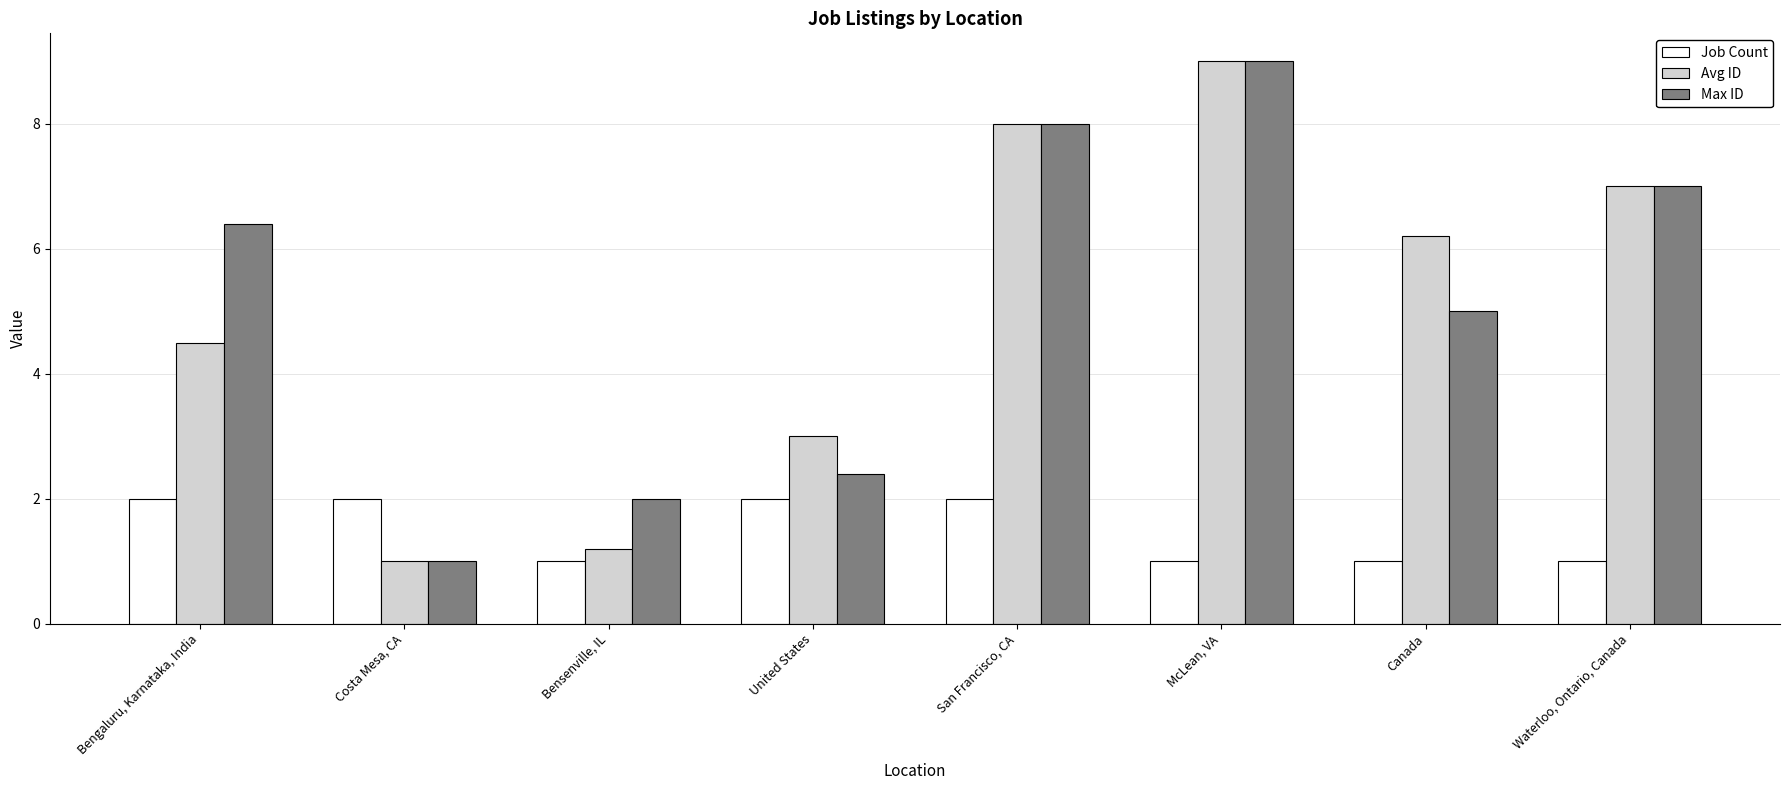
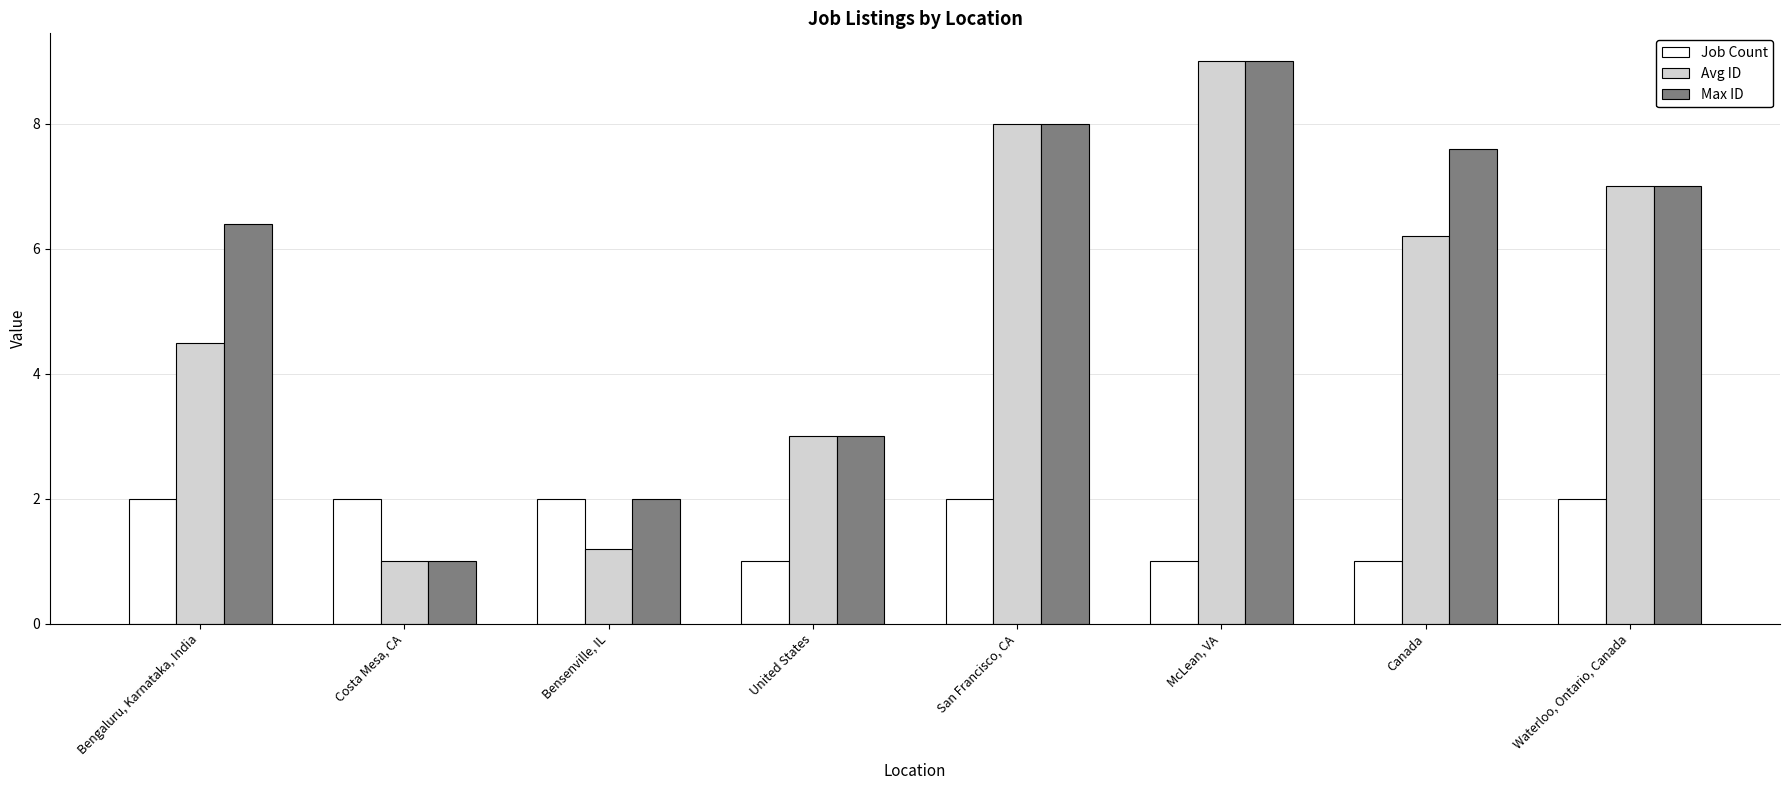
Job Count, Bensenville, IL: 1 -> 2
Job Count, United States: 2 -> 1
Max ID, United States: 2.4 -> 3.0
Max ID, Canada: 5.0 -> 7.6
Job Count, Waterloo, Ontario, Canada: 1 -> 2
